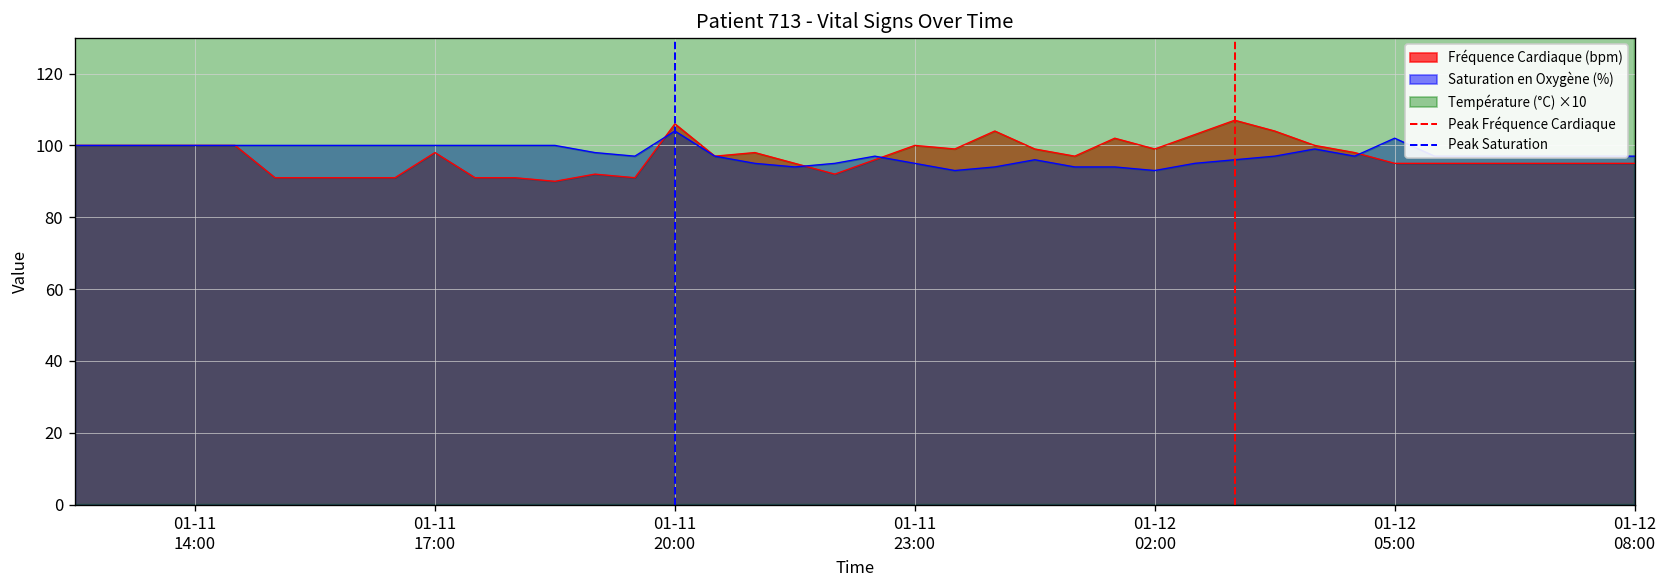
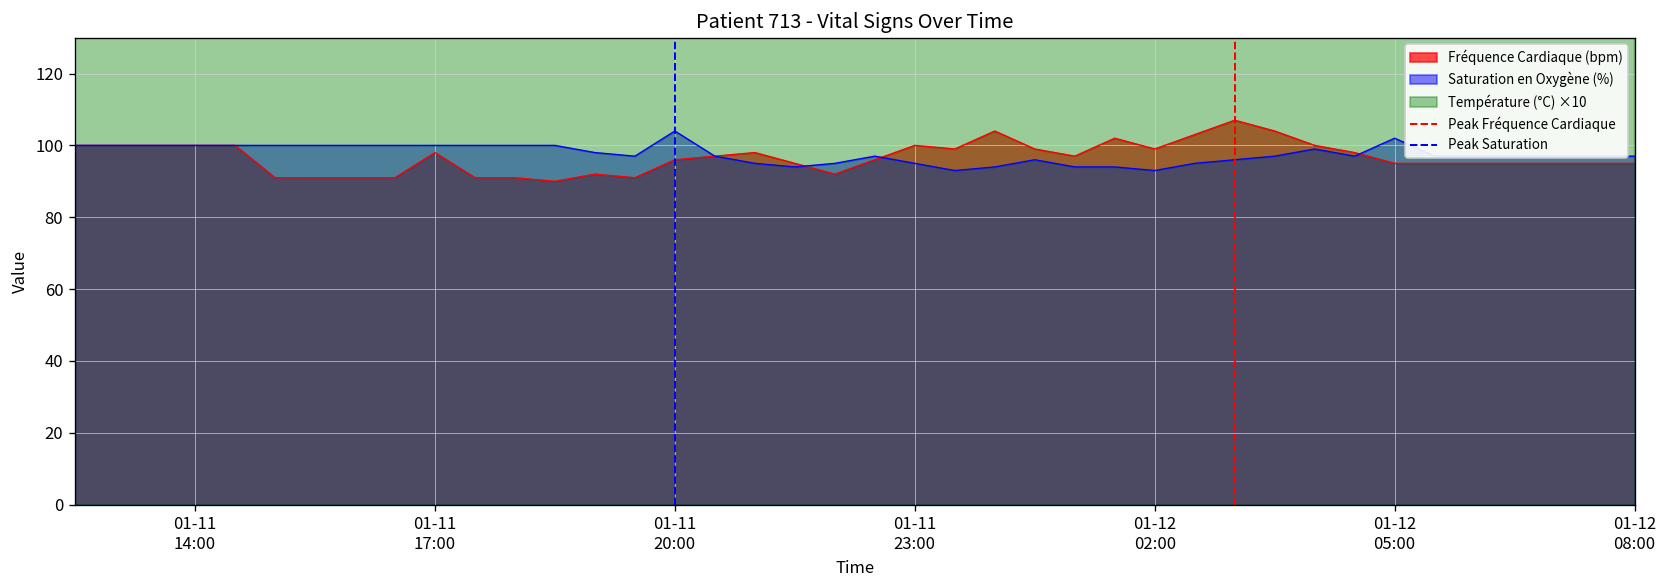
Fréquence Cardiaque (bpm), 01-11 20:00: 106 -> 96
